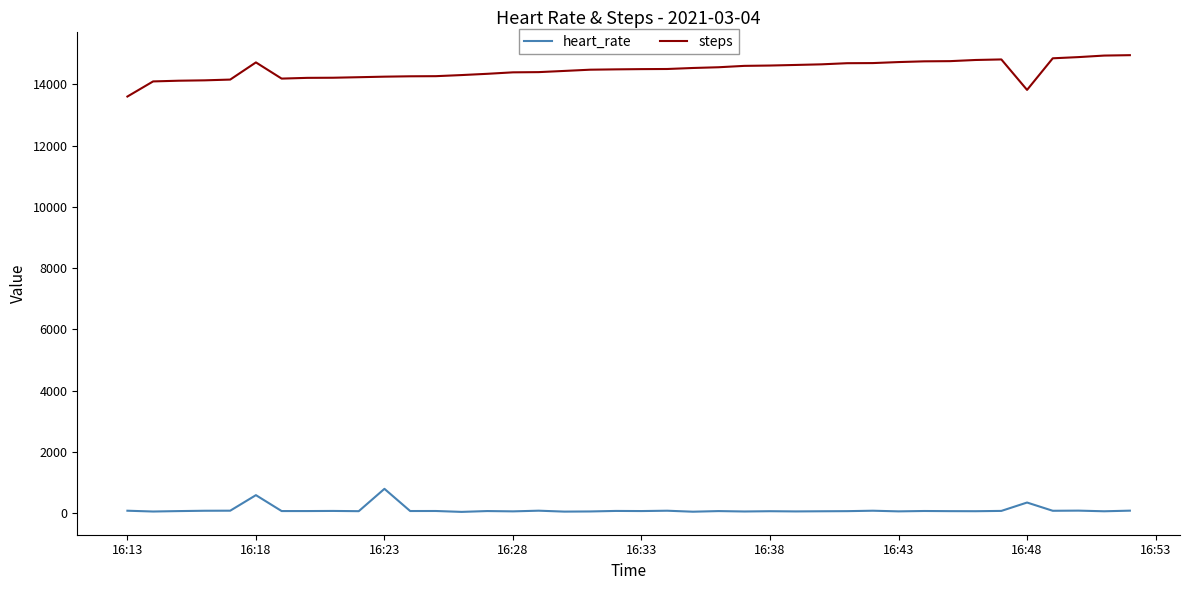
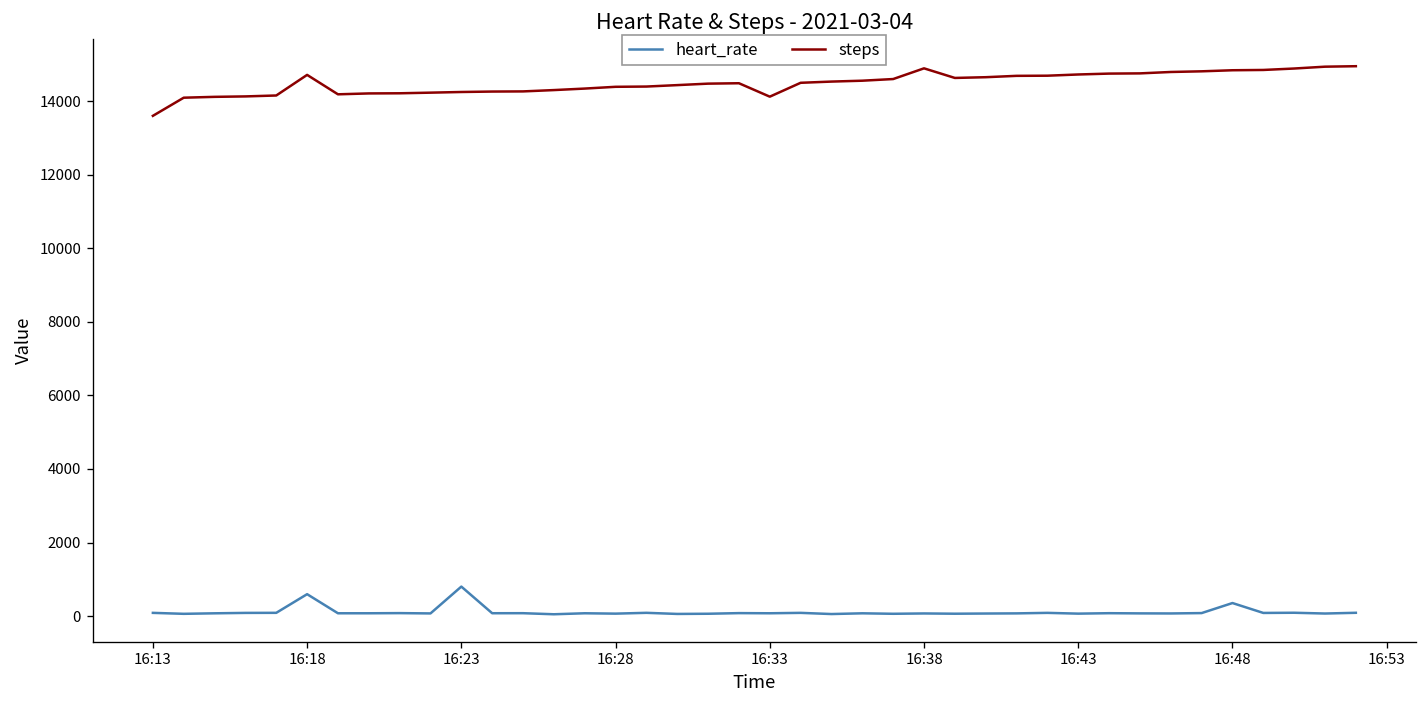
steps, 16:33: 14500 -> 14100
steps, 16:38: 14600 -> 14900
steps, 16:48: 13800 -> 14800
